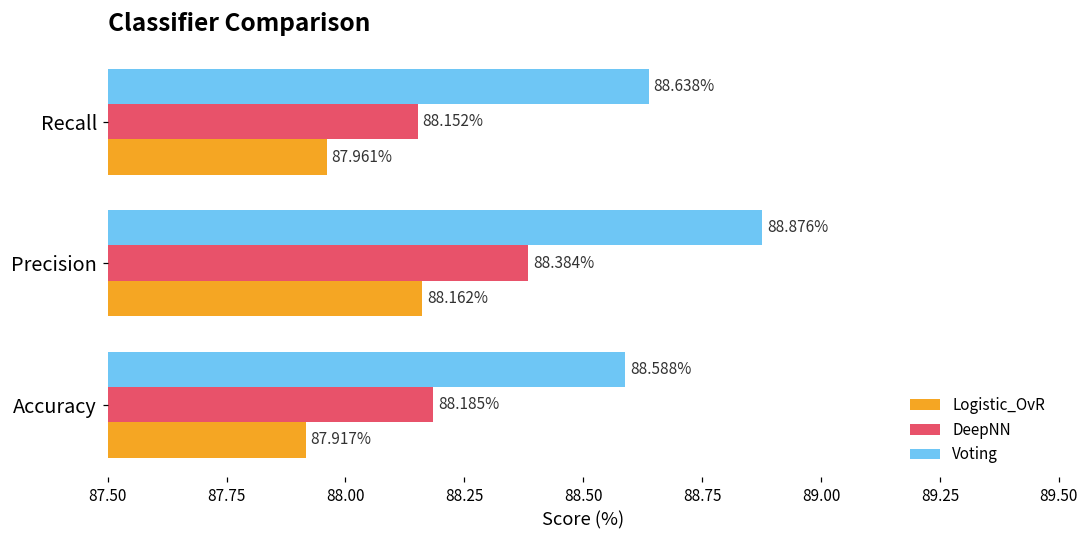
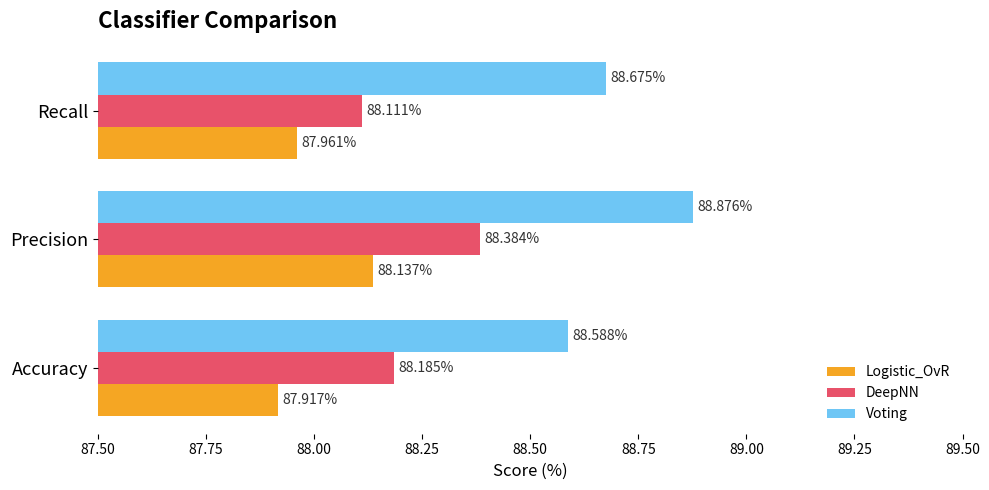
Voting, Recall: 88.638% -> 88.675%
DeepNN, Recall: 88.152% -> 88.111%
Logistic_OvR, Precision: 88.162% -> 88.137%
